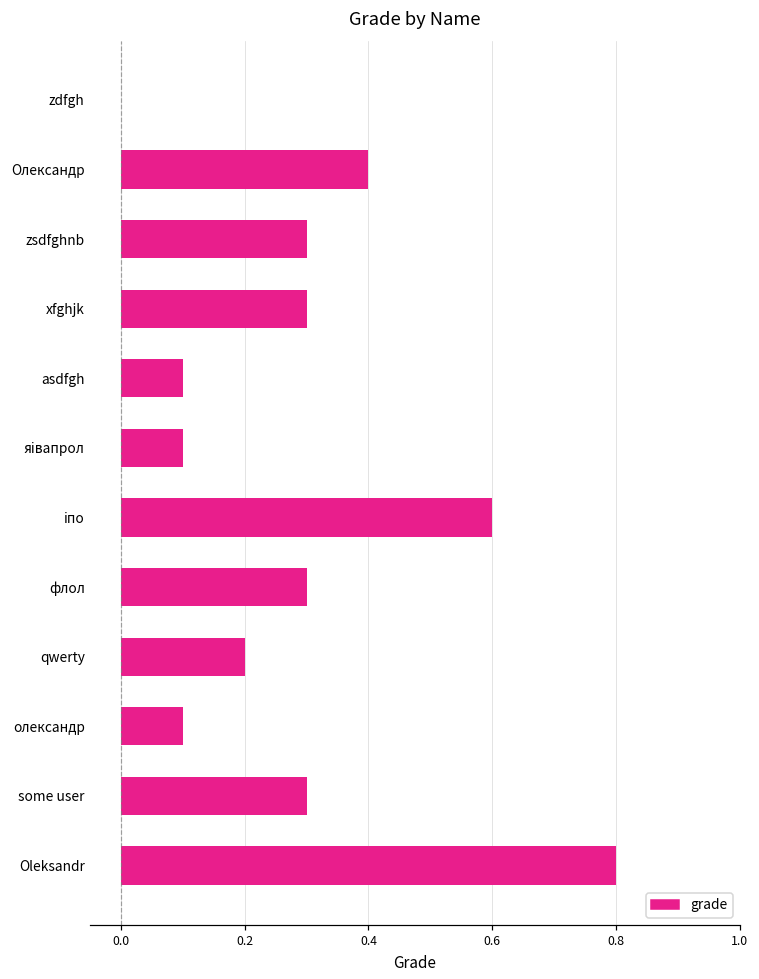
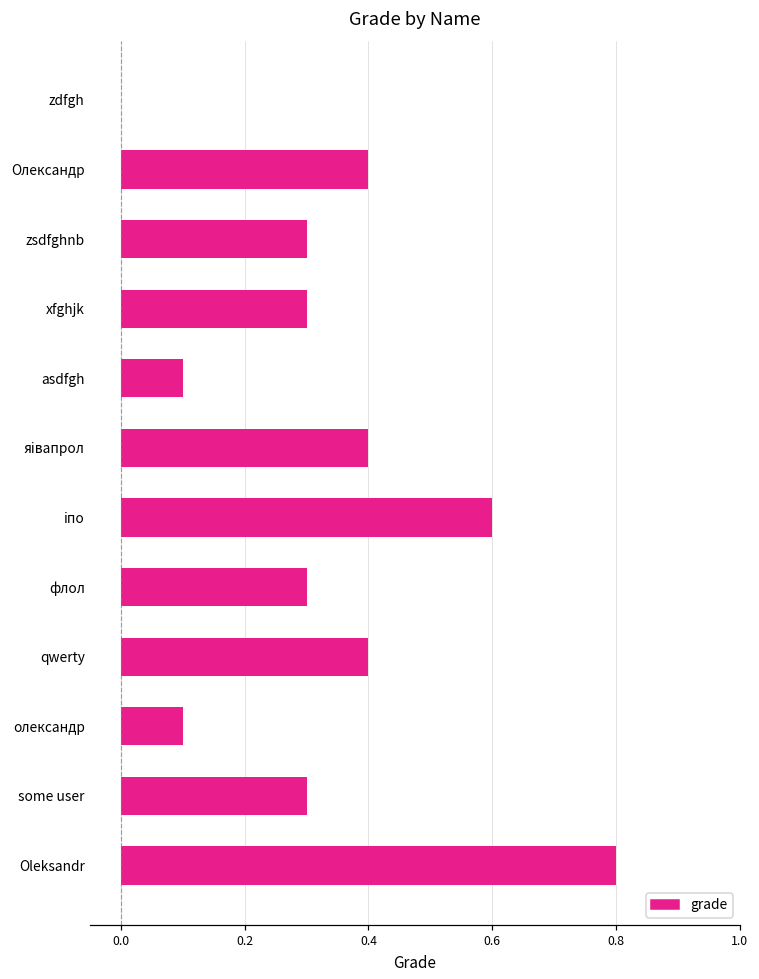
яівапрол: 0.1 -> 0.4
qwerty: 0.2 -> 0.4
